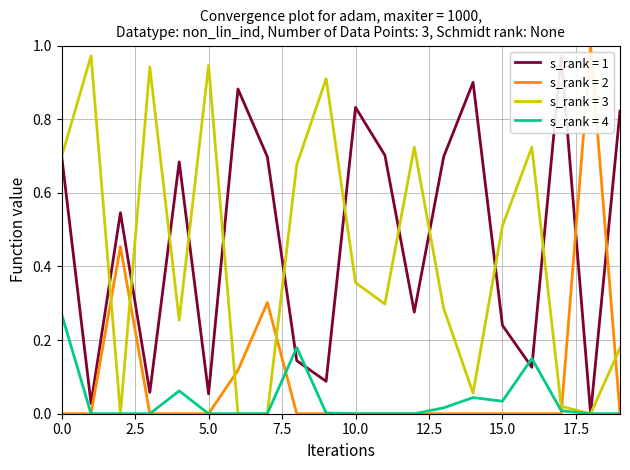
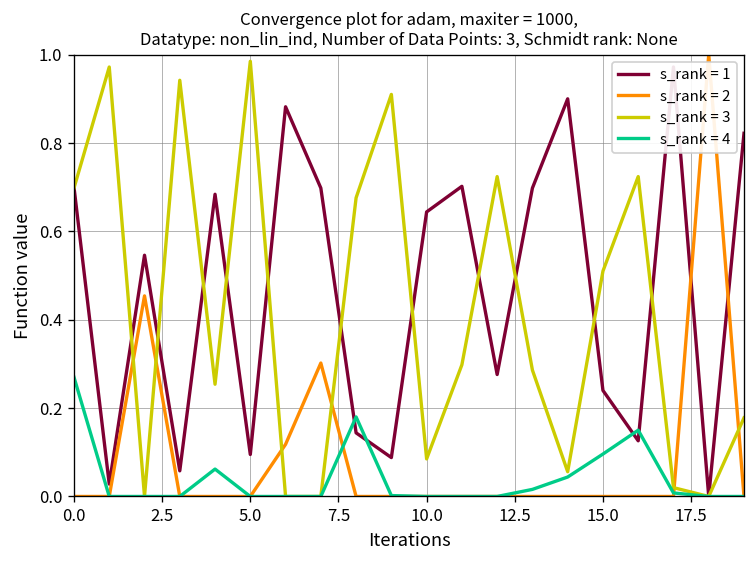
s_rank = 1, 5.0: 0.05 -> 0.10
s_rank = 3, 5.0: 0.95 -> 0.99
s_rank = 1, 10.0: 0.83 -> 0.64
s_rank = 3, 10.0: 0.36 -> 0.09
s_rank = 4, 15.0: 0.03 -> 0.10
